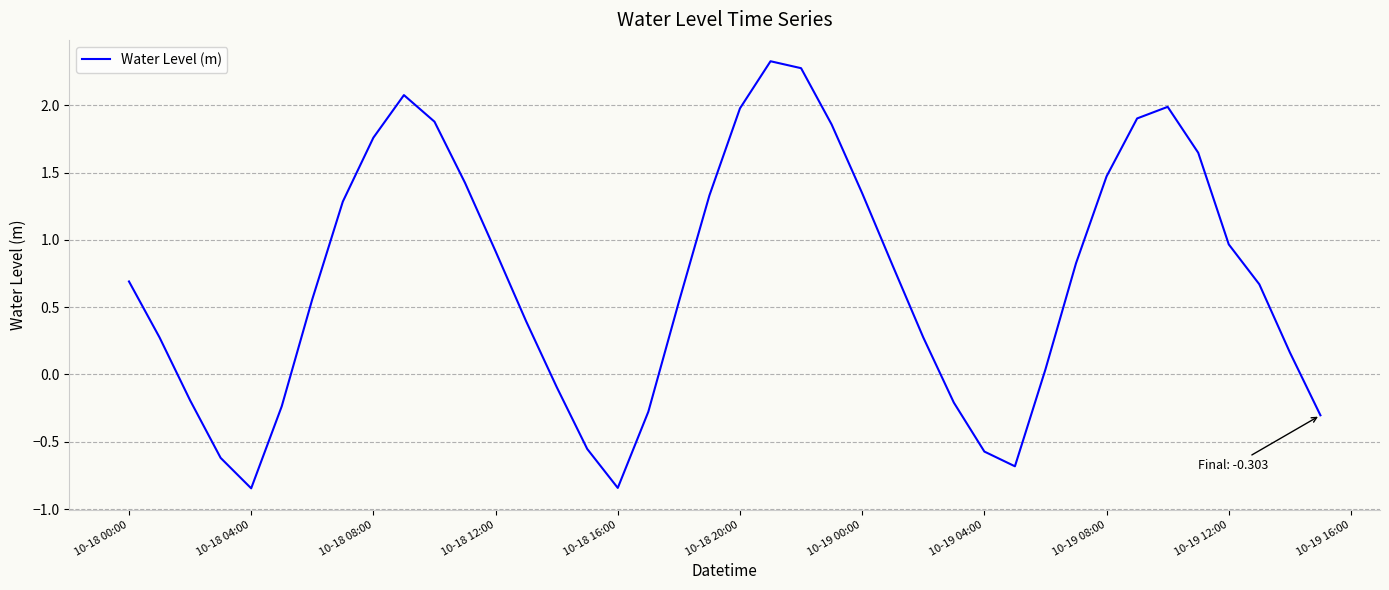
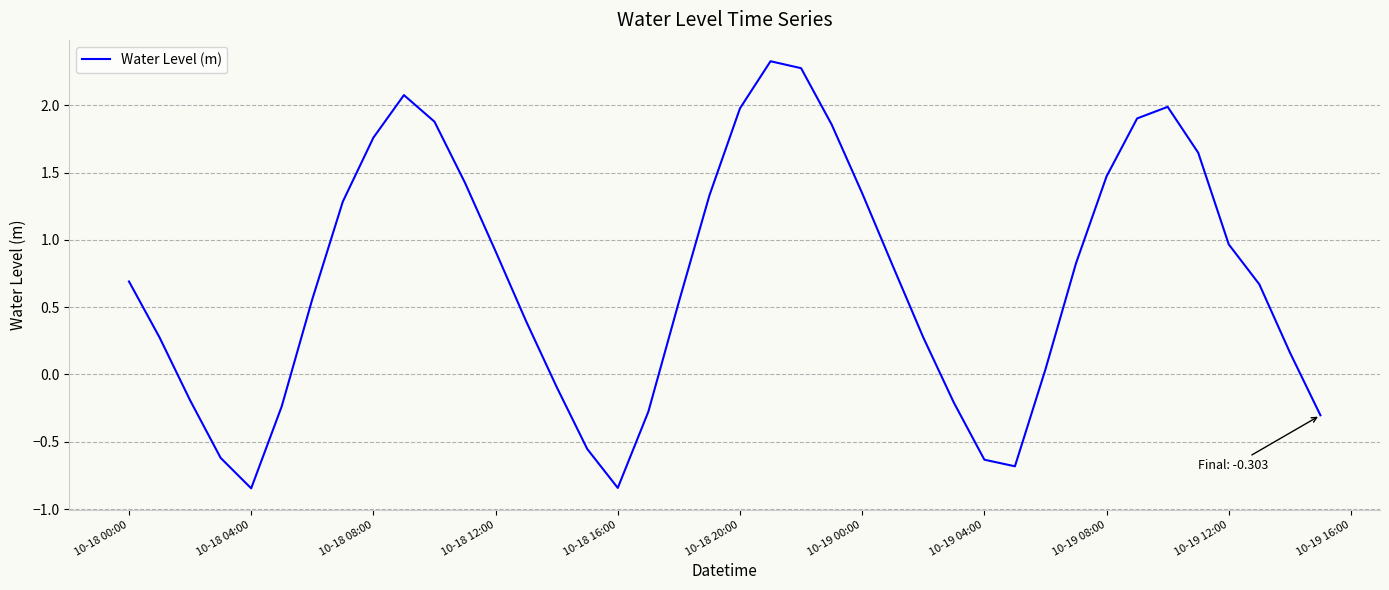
10-19 04:00: -0.57 -> -0.63
